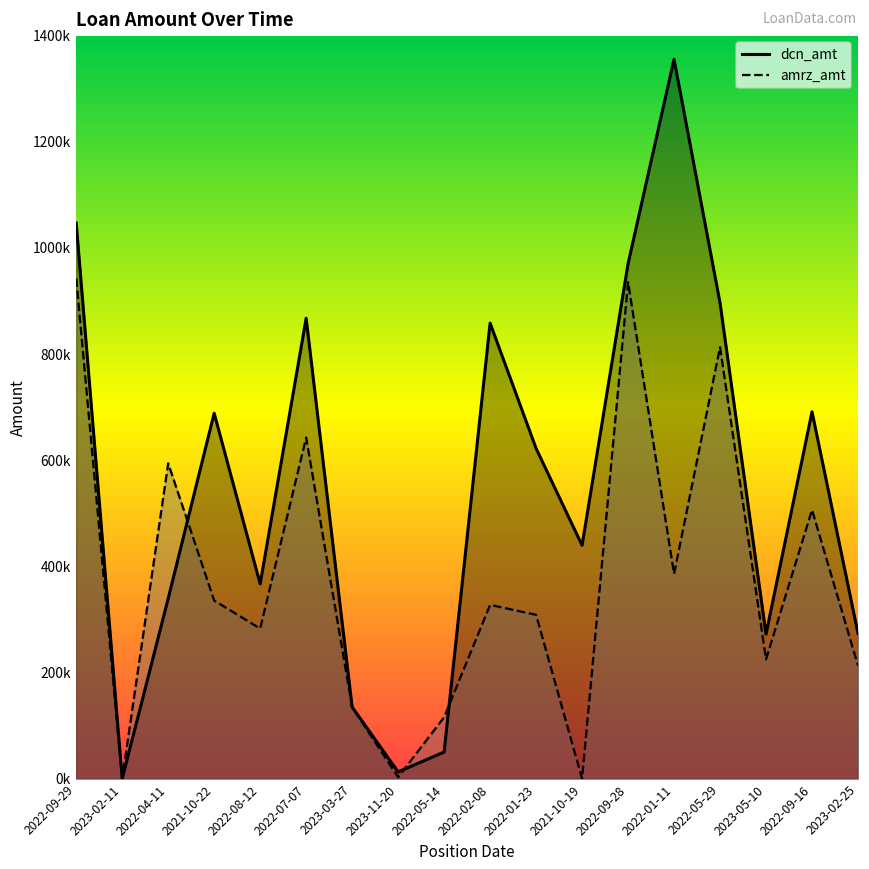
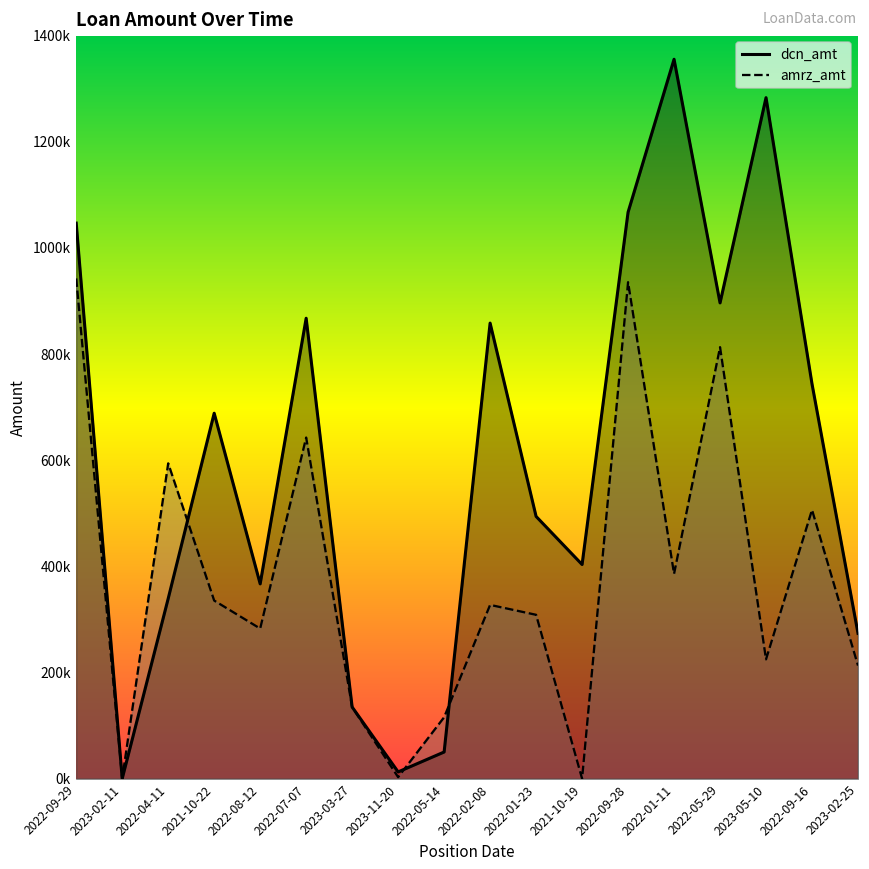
dcn_amt, 2022-01-23: 620000 -> 490000
dcn_amt, 2021-10-19: 440000 -> 400000
dcn_amt, 2022-09-28: 970000 -> 1070000
dcn_amt, 2023-05-10: 270000 -> 1280000
dcn_amt, 2022-09-16: 690000 -> 740000
